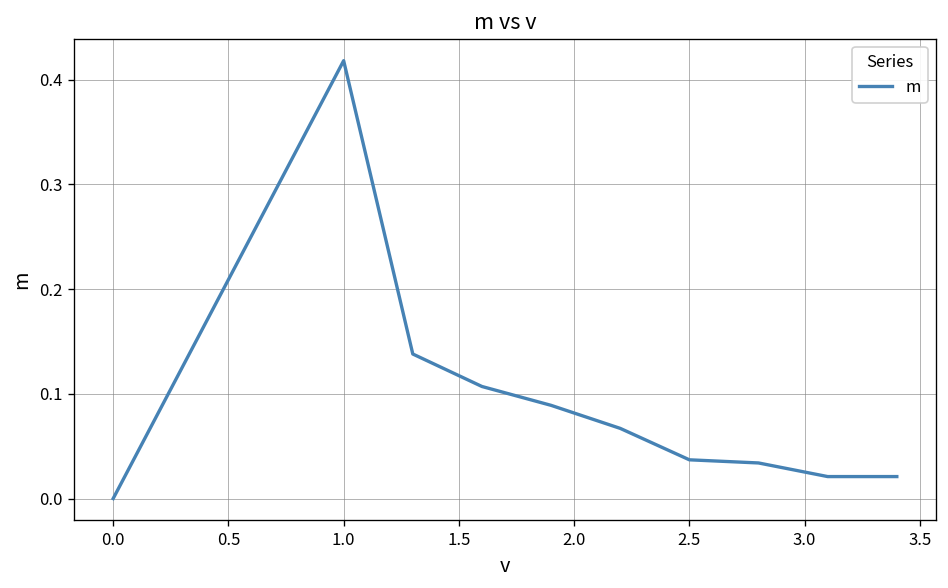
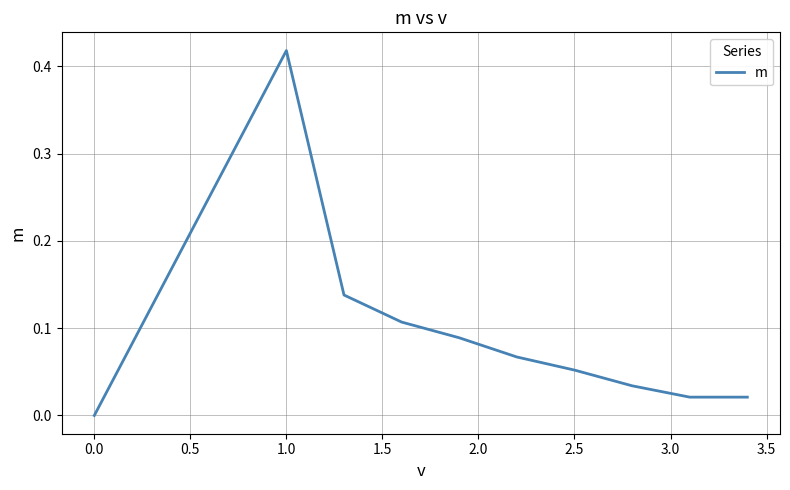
2.5: 0.04 -> 0.05
